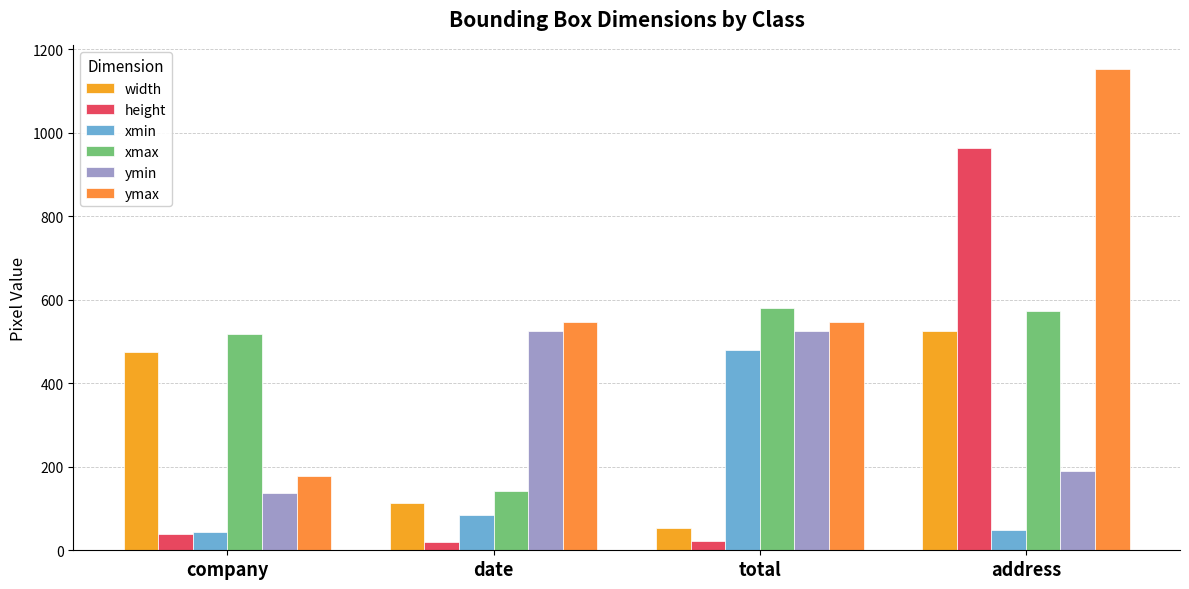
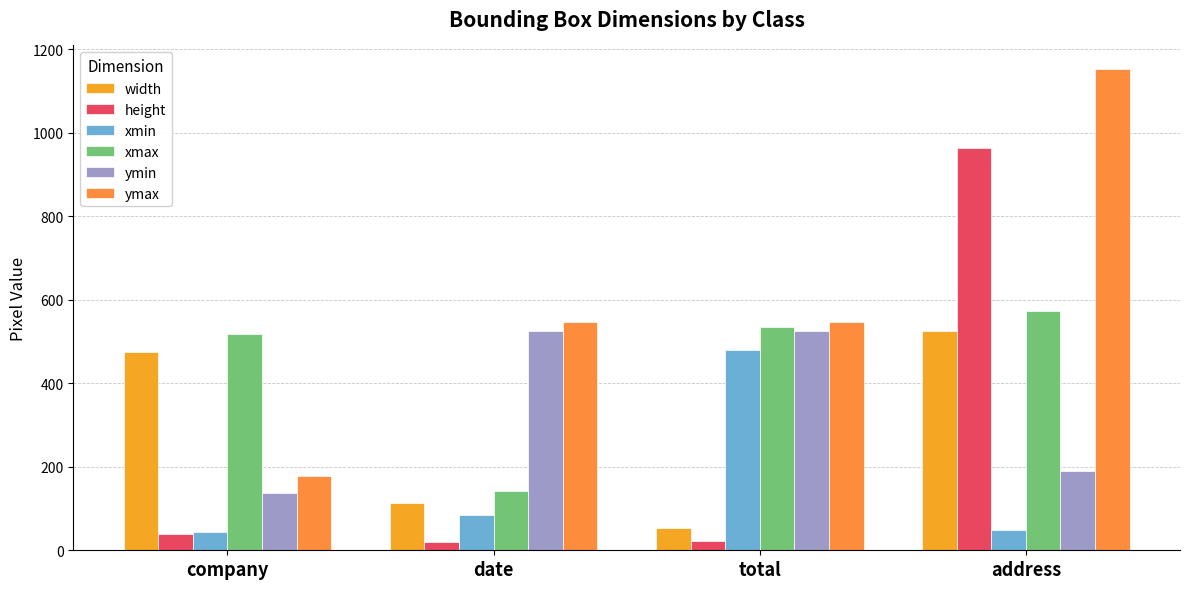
xmax, total: 580 -> 530
